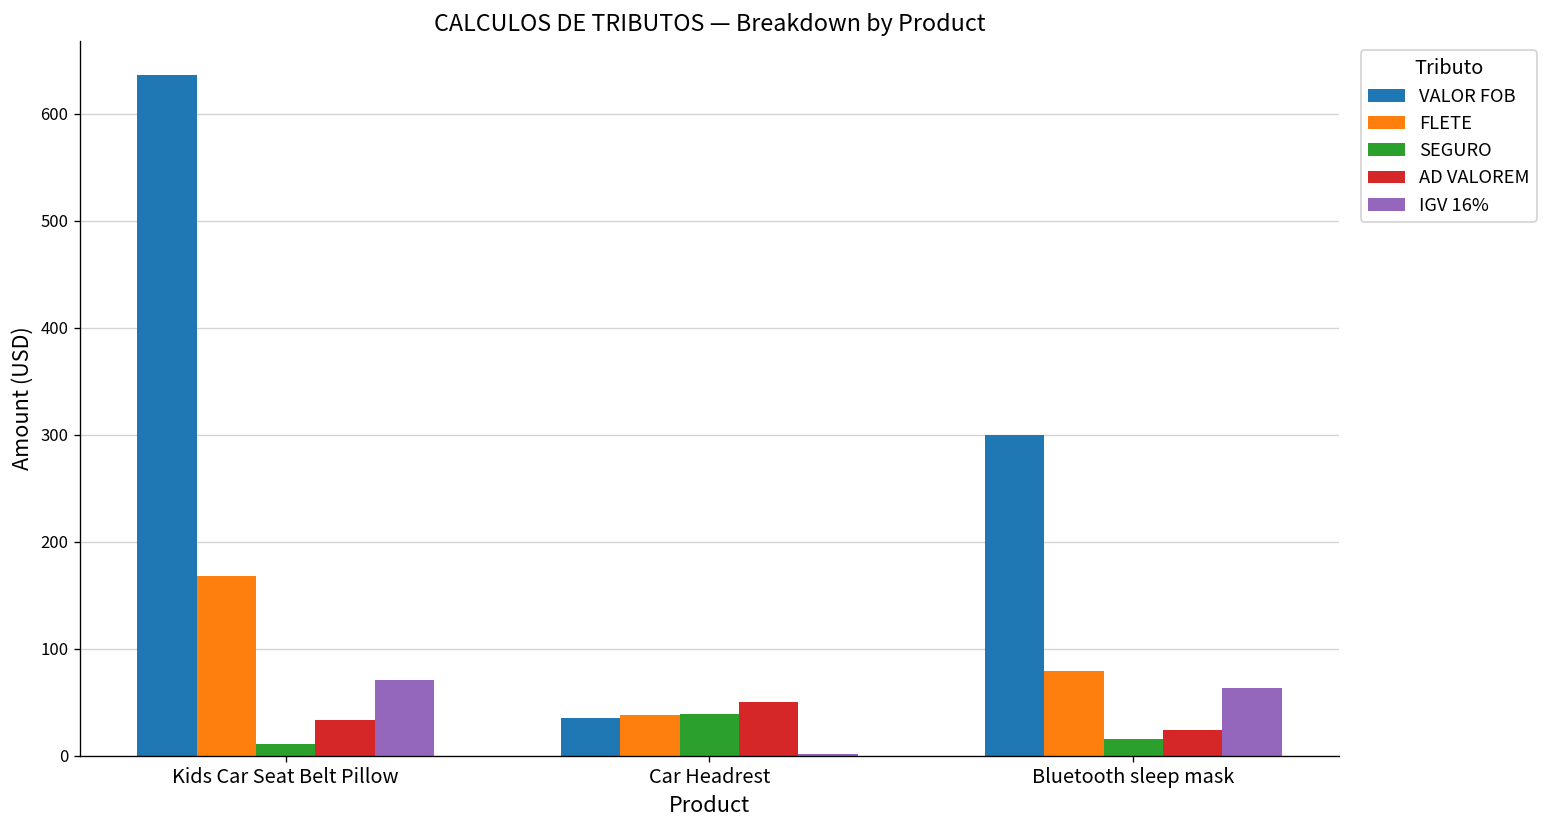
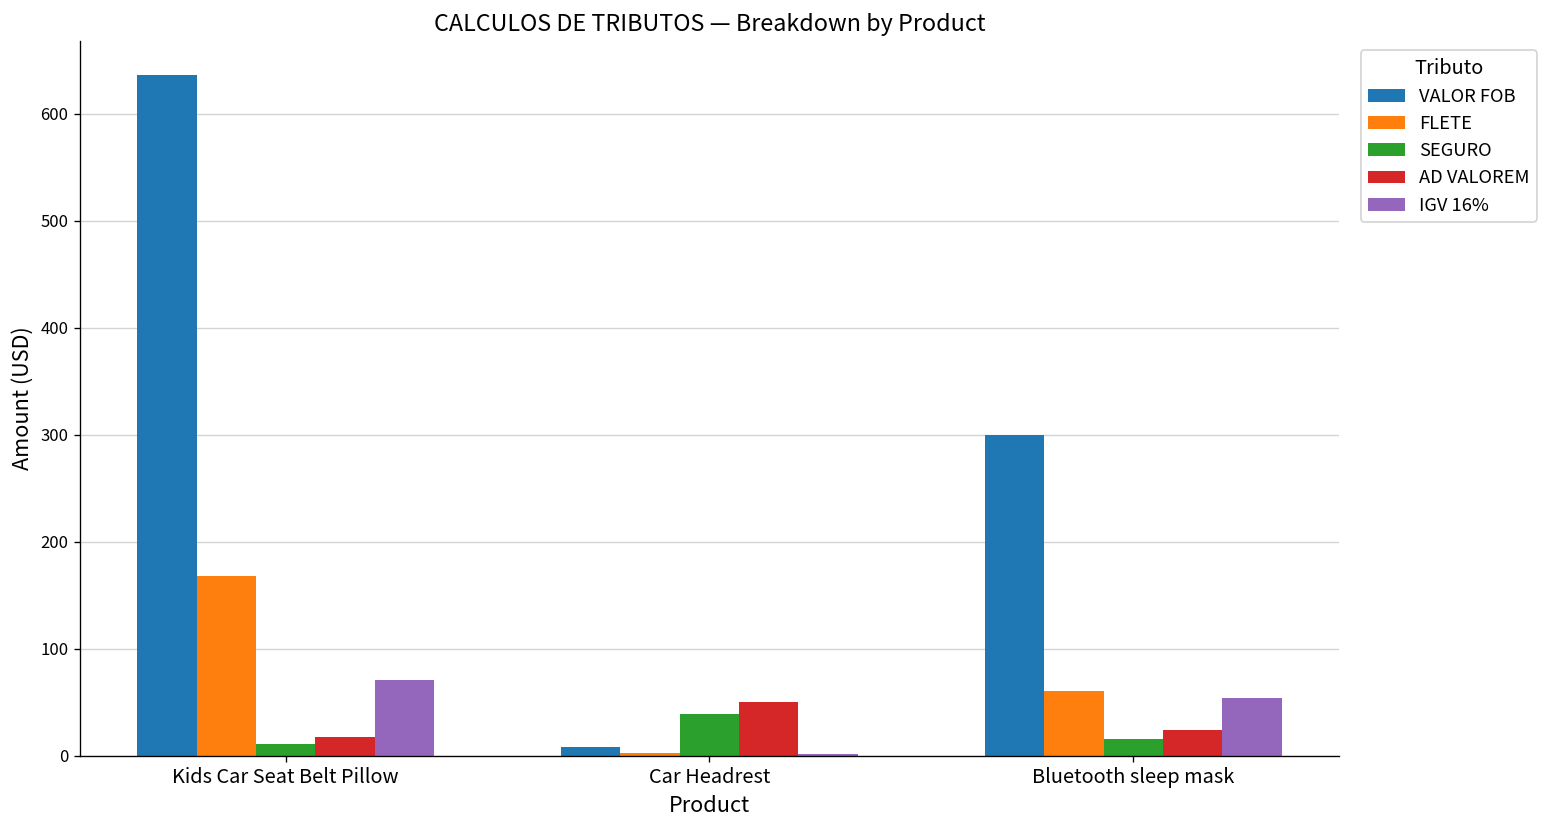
AD VALOREM, Kids Car Seat Belt Pillow: 30 -> 20
VALOR FOB, Car Headrest: 40 -> 10
FLETE, Car Headrest: 40 -> 0
FLETE, Bluetooth sleep mask: 80 -> 60
IGV 16%, Bluetooth sleep mask: 60 -> 50
